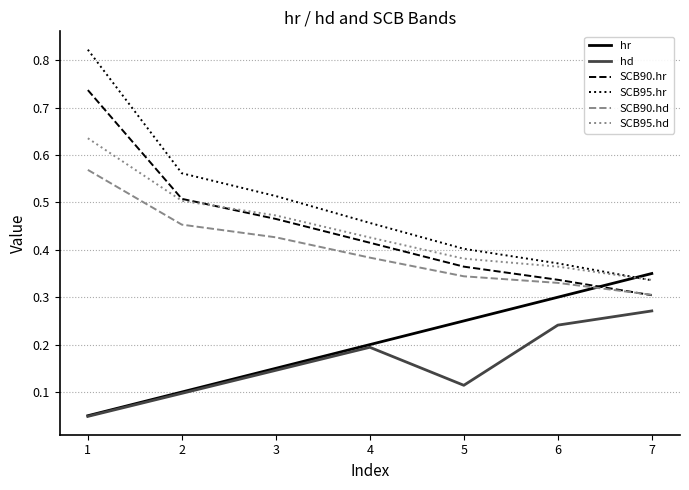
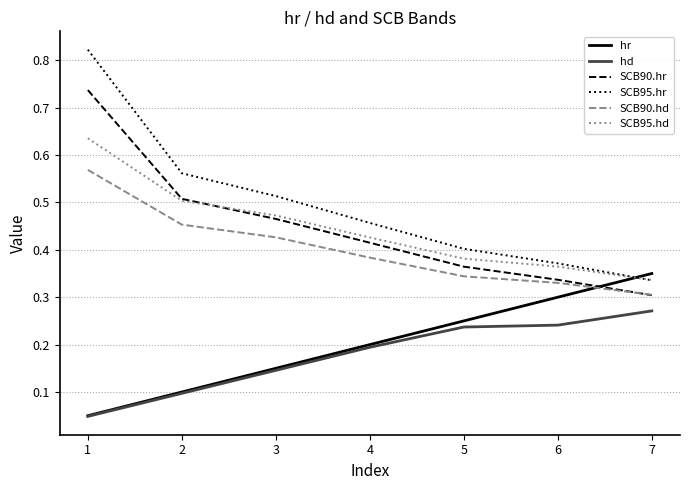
hd, 5: 0.11 -> 0.24
